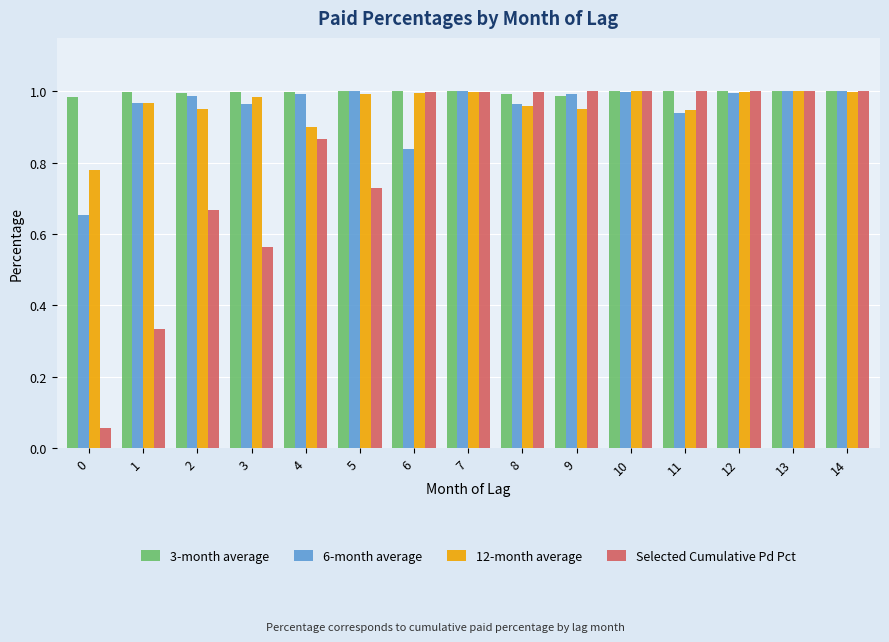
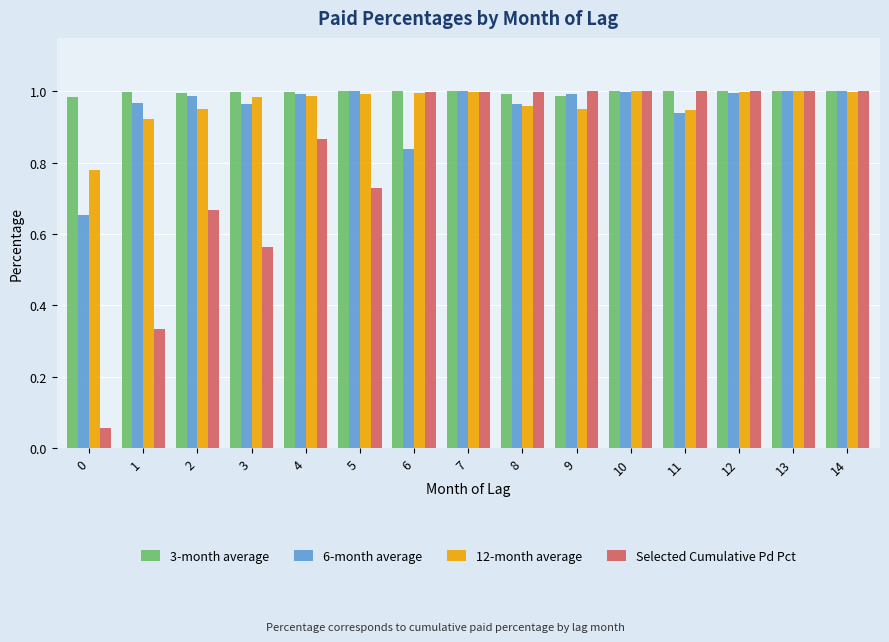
12-month average, 1: 0.97 -> 0.92
12-month average, 4: 0.90 -> 0.99
